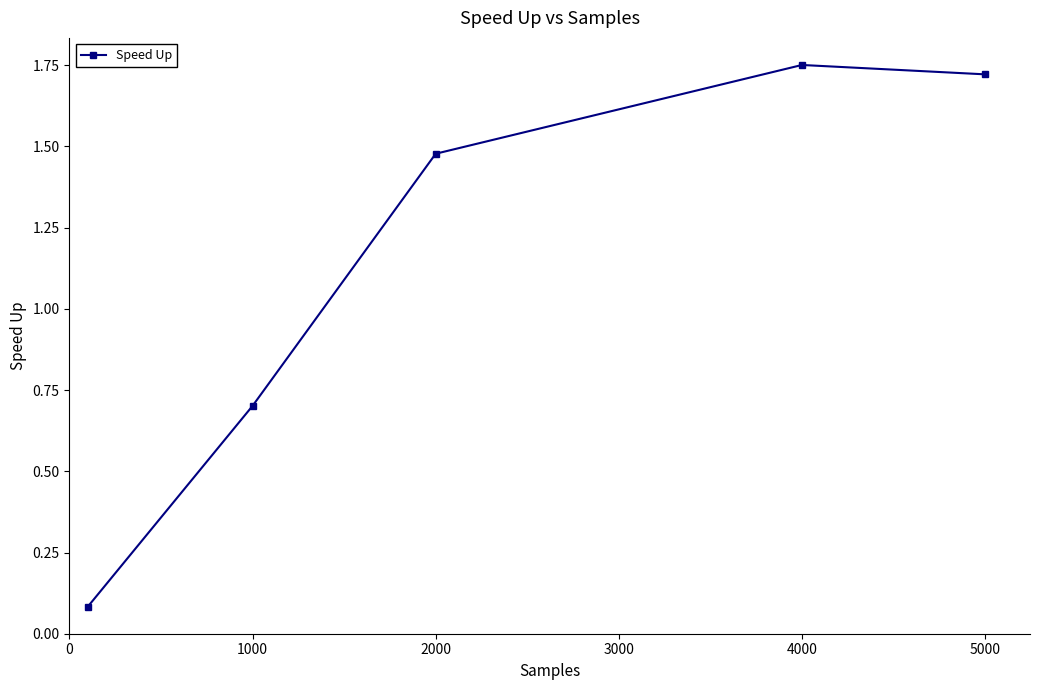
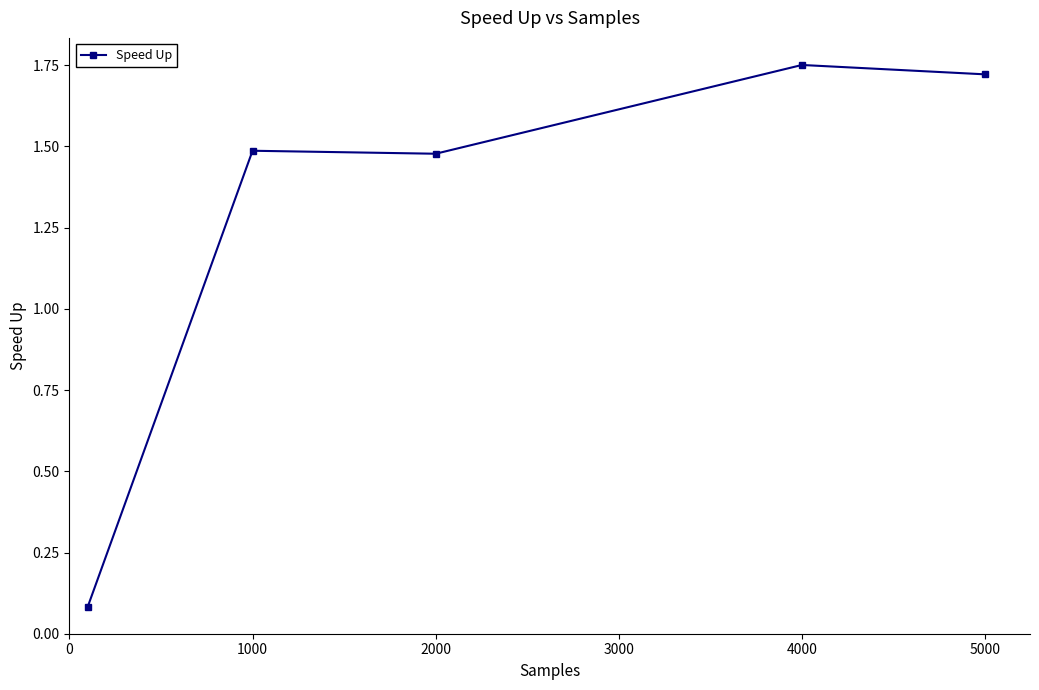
1000: 0.70 -> 1.49
